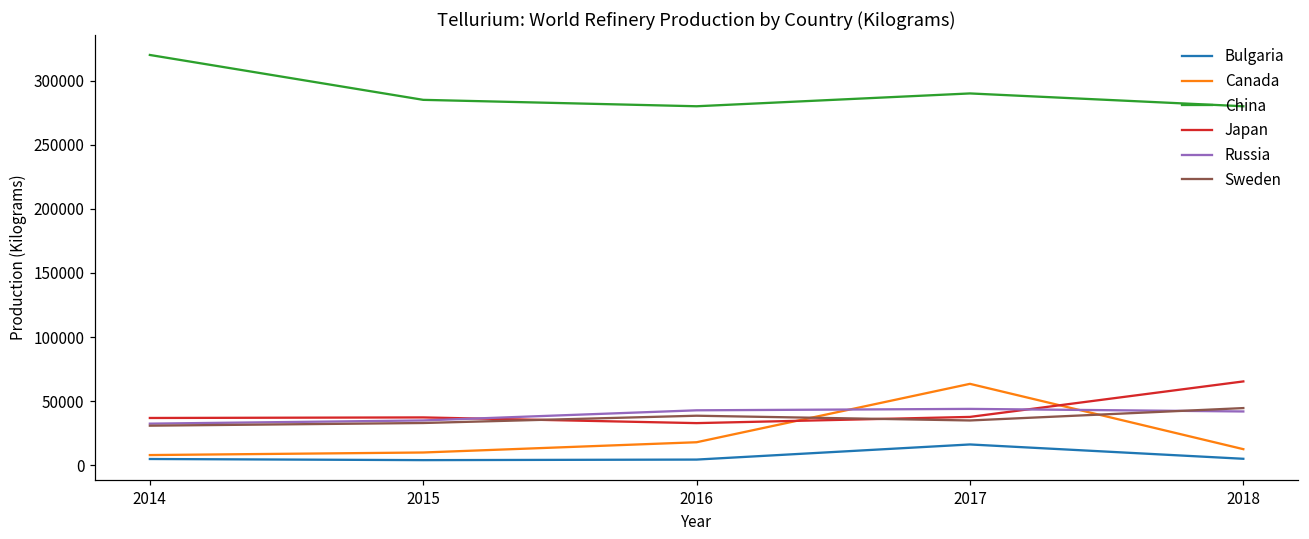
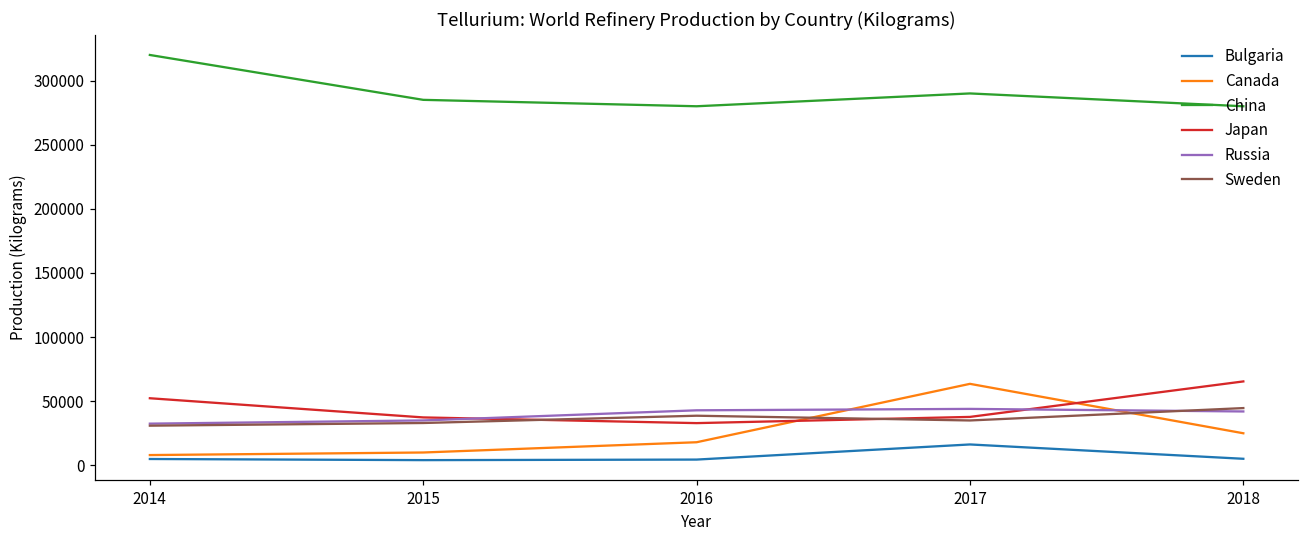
Japan, 2014: 37000 -> 52000
Canada, 2018: 13000 -> 25000
